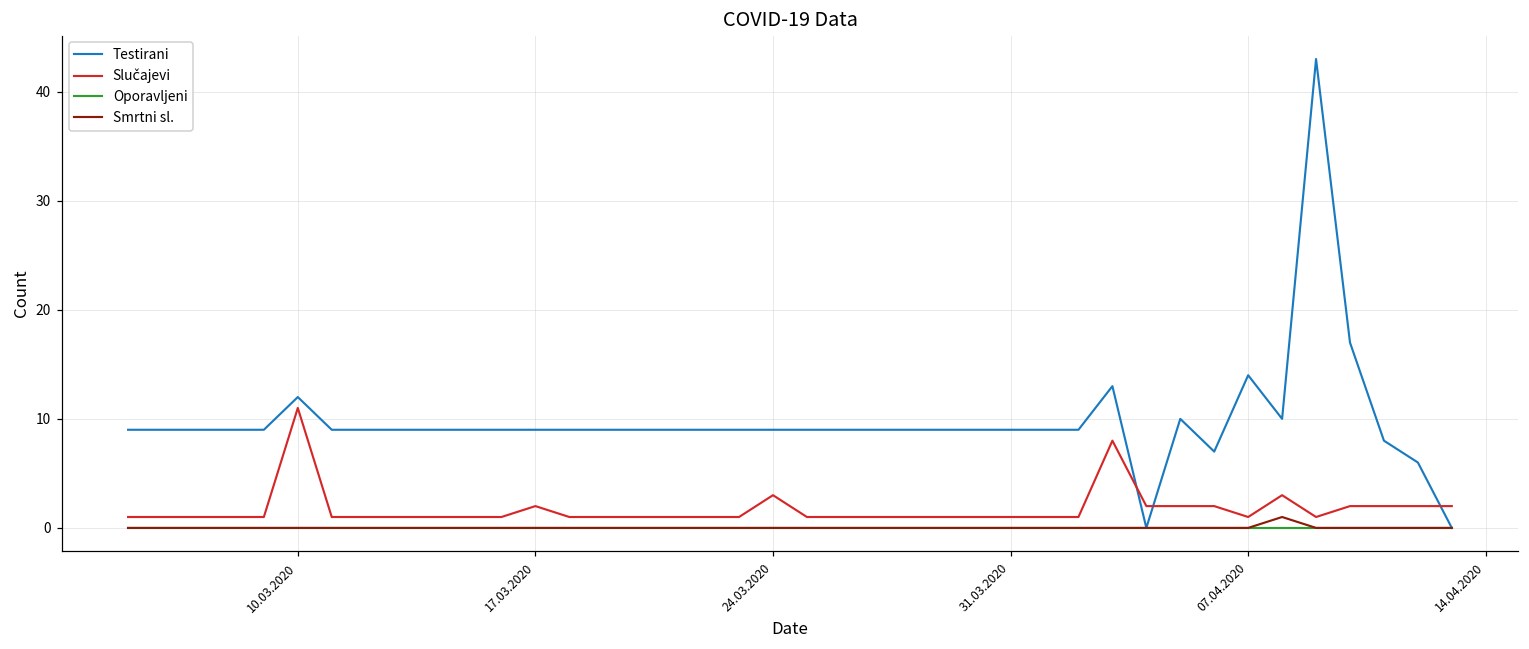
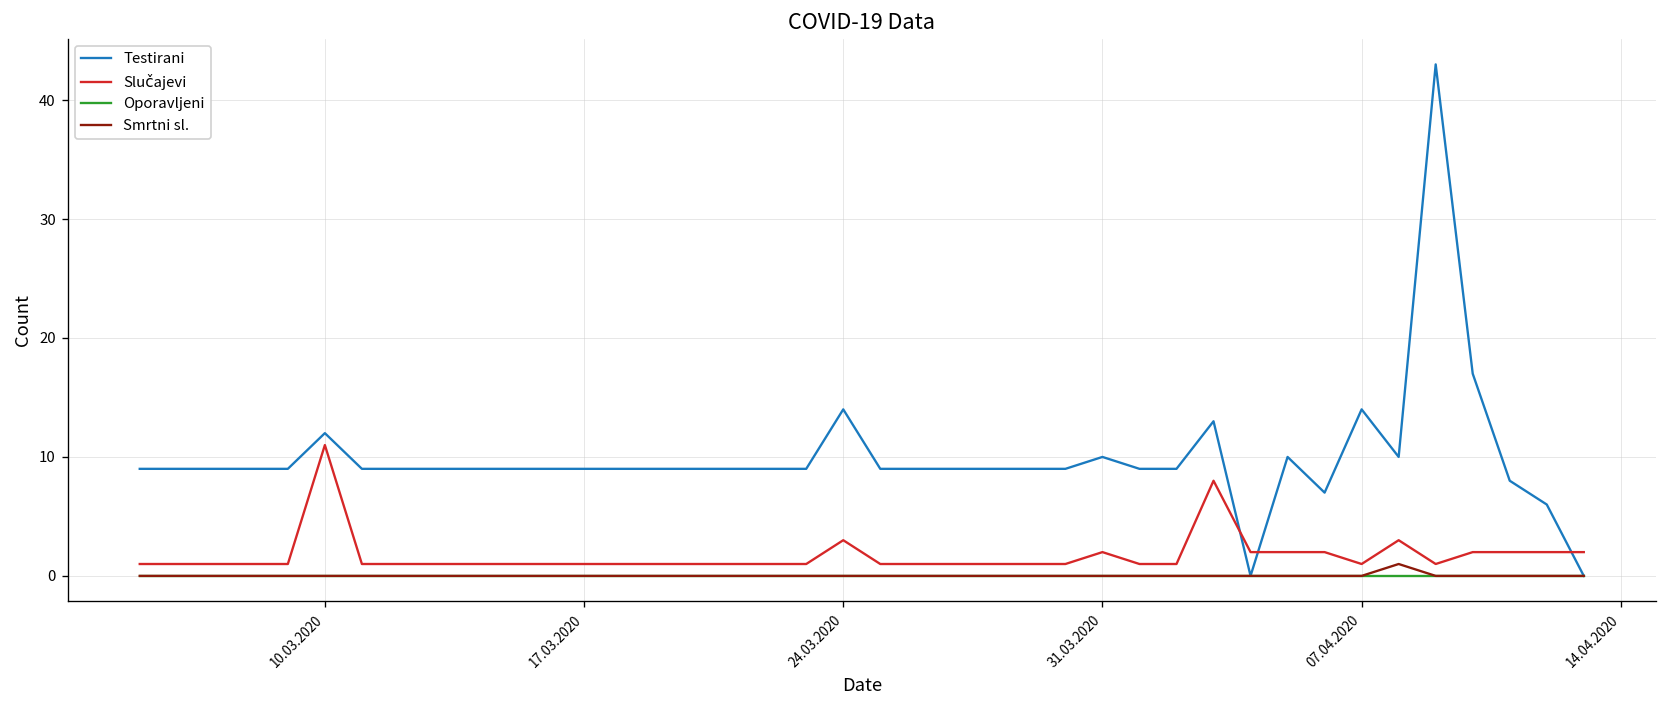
Slučajevi, 17.03.2020: 2 -> 1
Testirani, 24.03.2020: 9 -> 14
Testirani, 31.03.2020: 9 -> 10
Slučajevi, 31.03.2020: 1 -> 2
